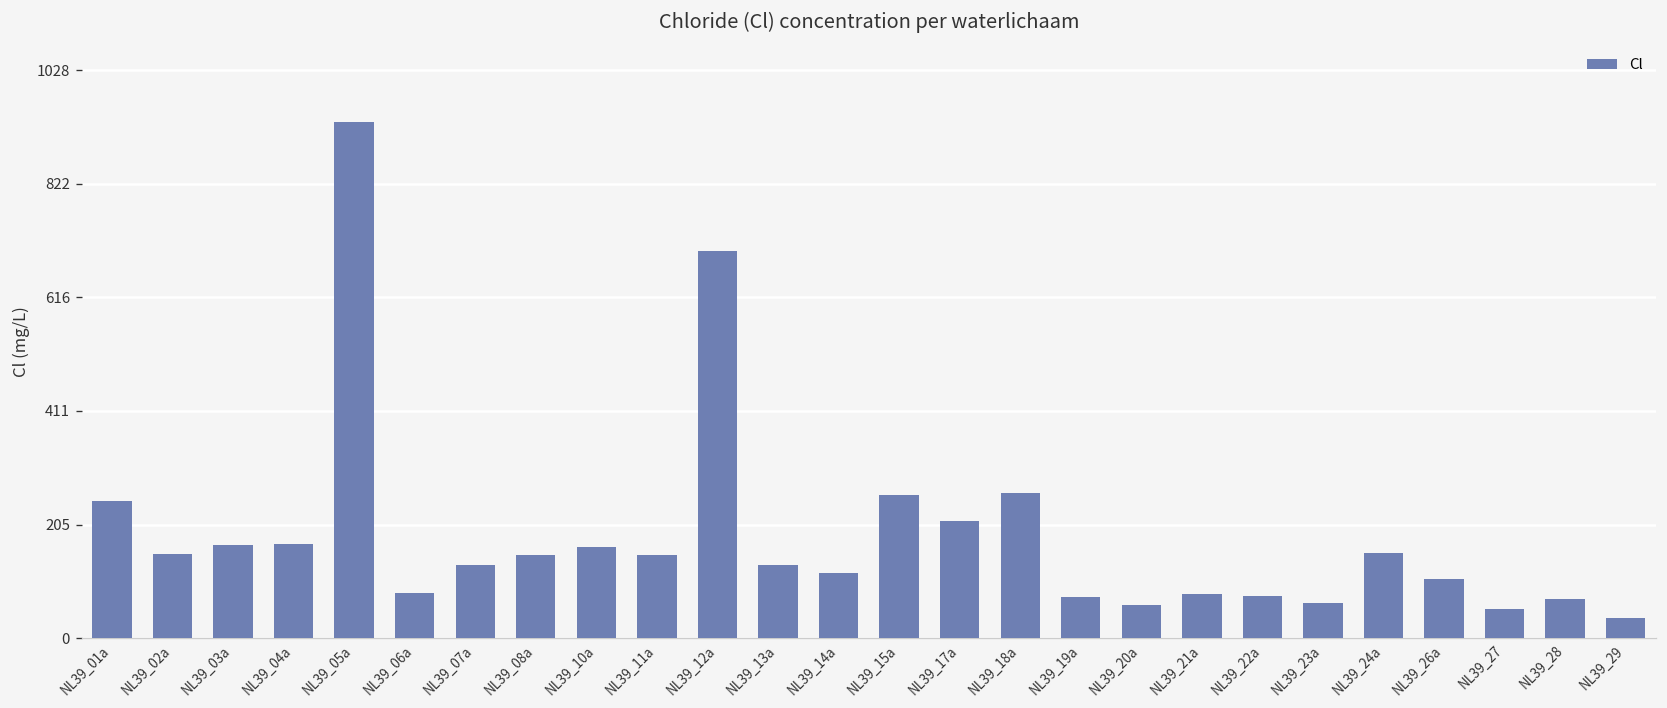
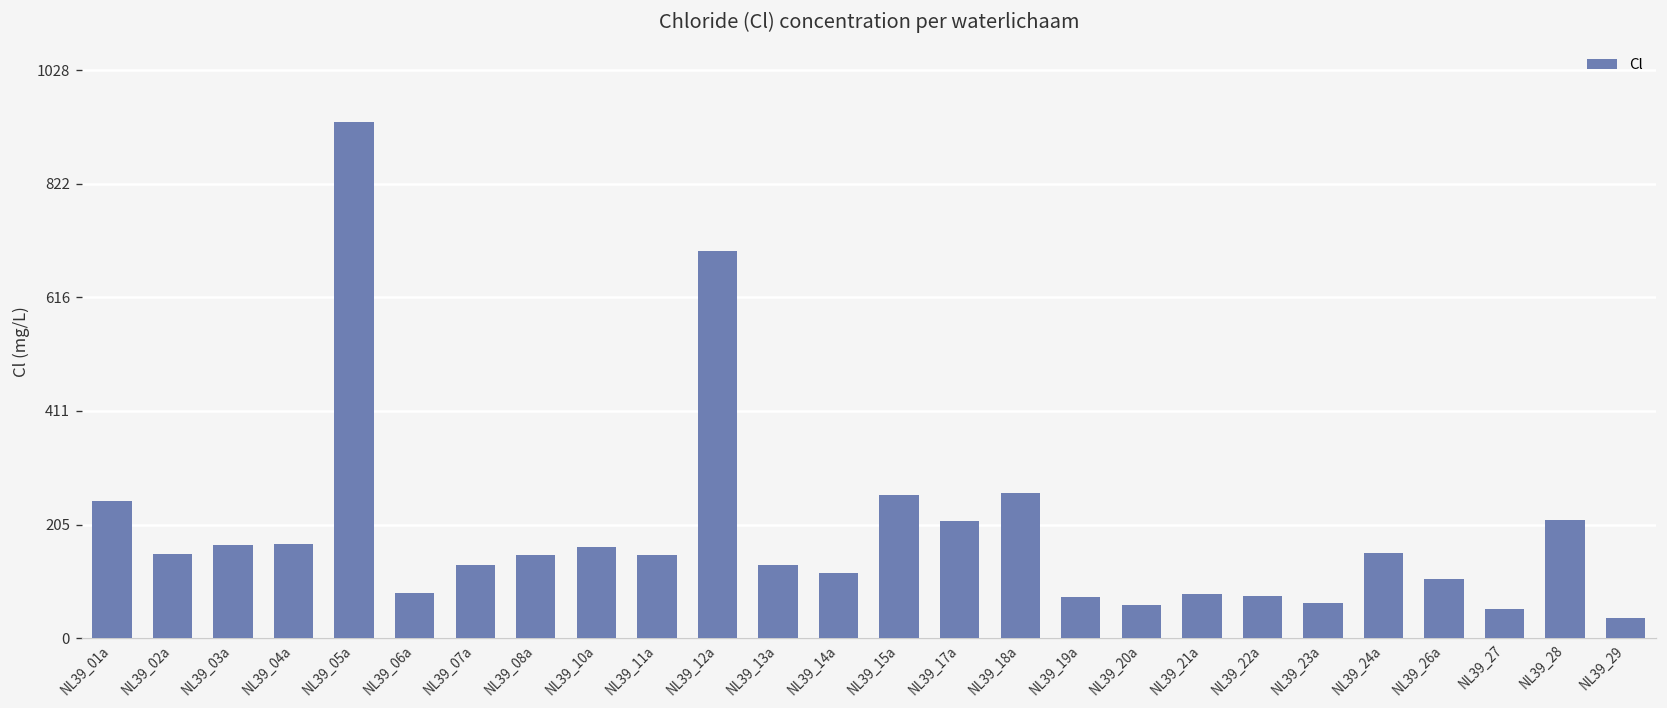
NL39_28: 70 -> 210
